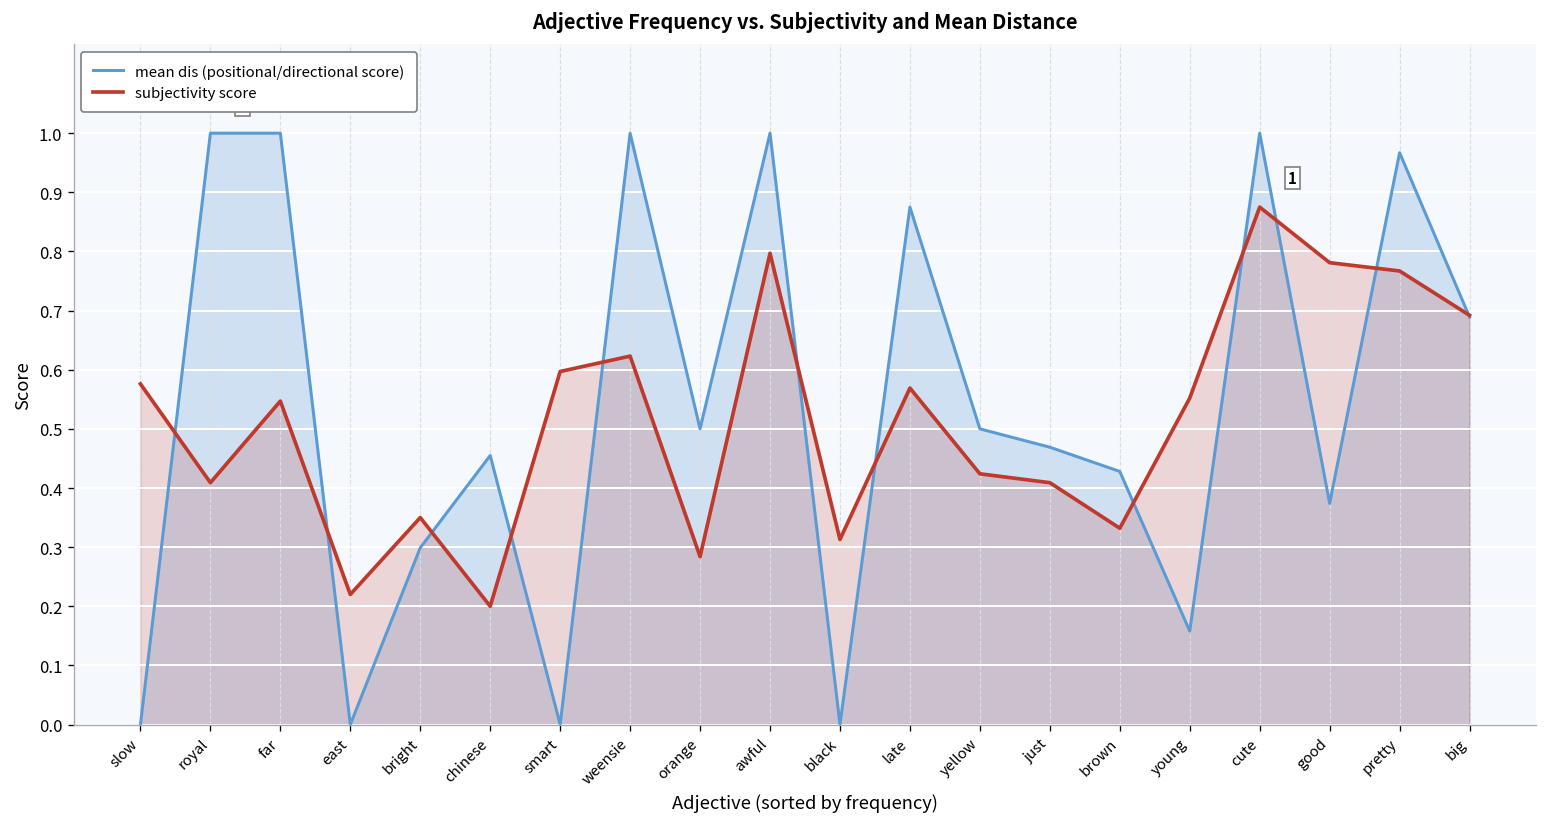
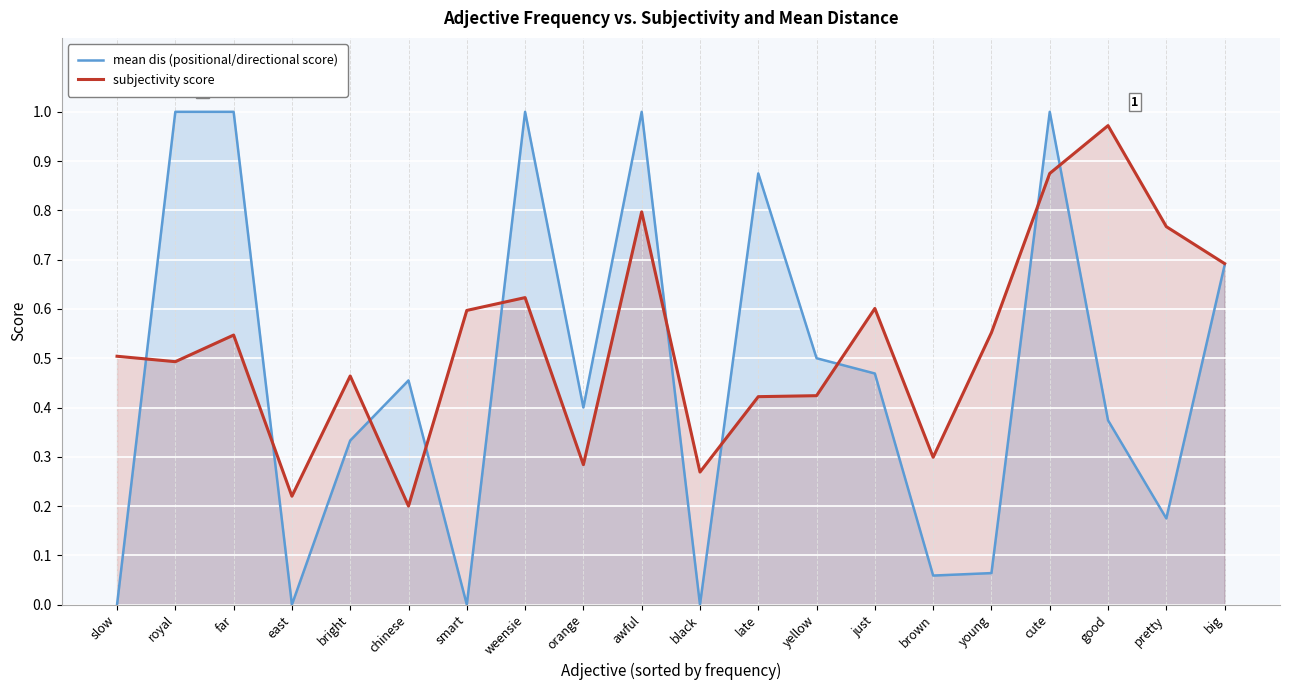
subjectivity score, slow: 0.58 -> 0.50
subjectivity score, royal: 0.41 -> 0.49
mean dis (positional/directional score), bright: 0.30 -> 0.33
subjectivity score, bright: 0.35 -> 0.46
mean dis (positional/directional score), orange: 0.5 -> 0.4
subjectivity score, black: 0.31 -> 0.27
subjectivity score, late: 0.57 -> 0.42
subjectivity score, just: 0.41 -> 0.60
mean dis (positional/directional score), brown: 0.43 -> 0.06
subjectivity score, brown: 0.33 -> 0.30
mean dis (positional/directional score), young: 0.16 -> 0.06
subjectivity score, good: 0.78 -> 0.97
mean dis (positional/directional score), pretty: 0.97 -> 0.18
